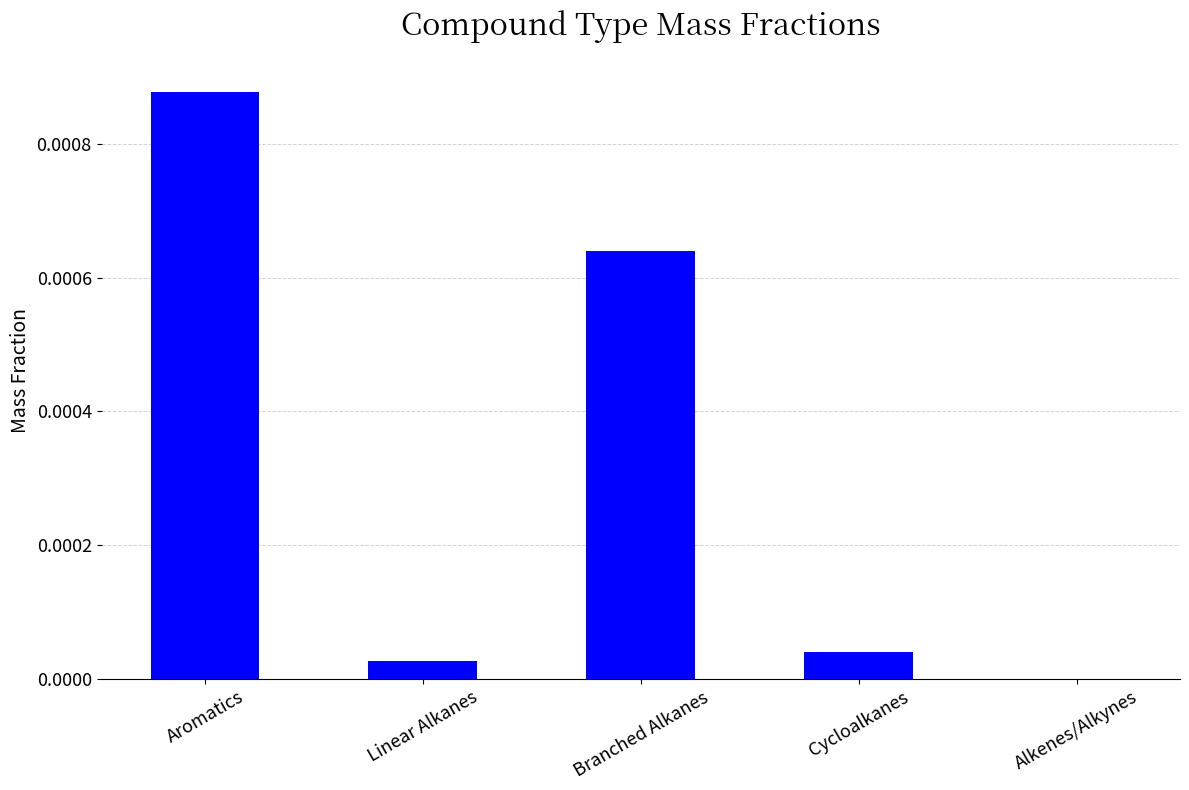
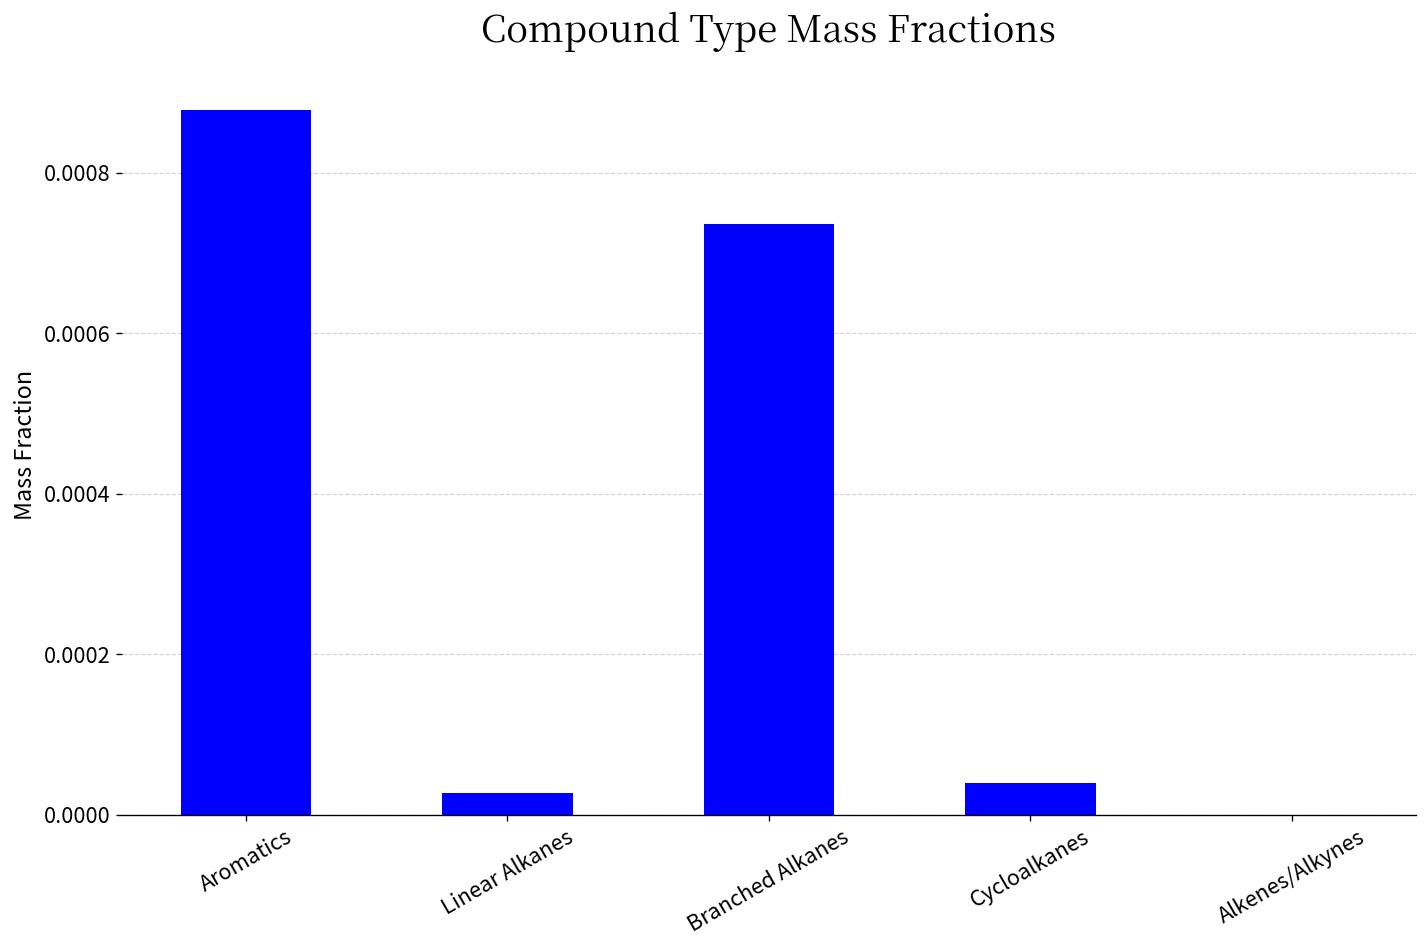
Branched Alkanes: 0.00064 -> 0.00074
